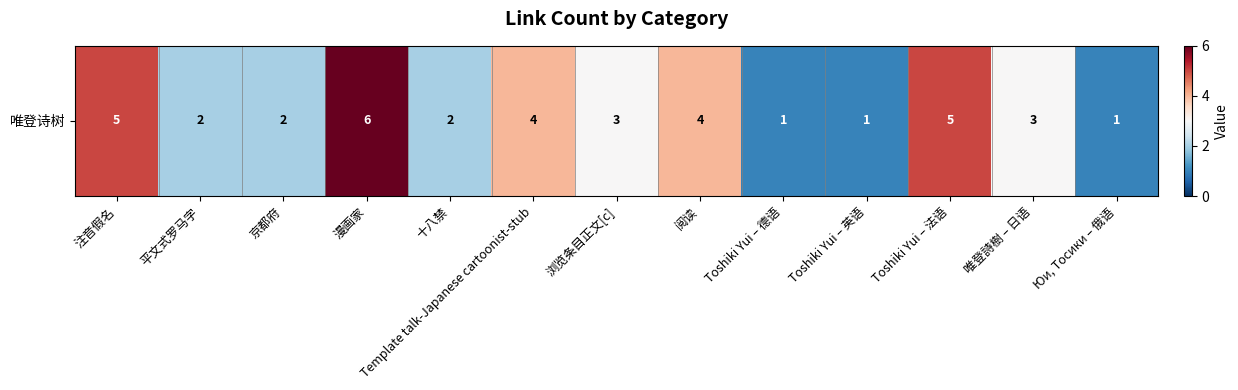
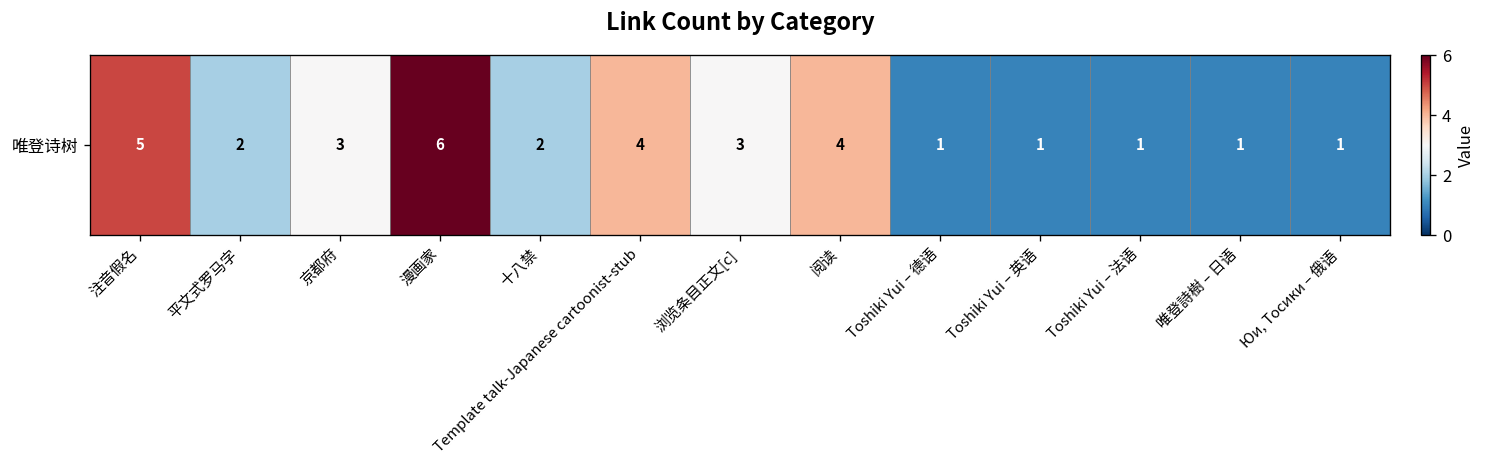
唯登诗树, 京都府: 2 -> 3
唯登诗树, Toshiki Yui – 法语: 5 -> 1
唯登诗树, 唯登詩樹 – 日语: 3 -> 1
